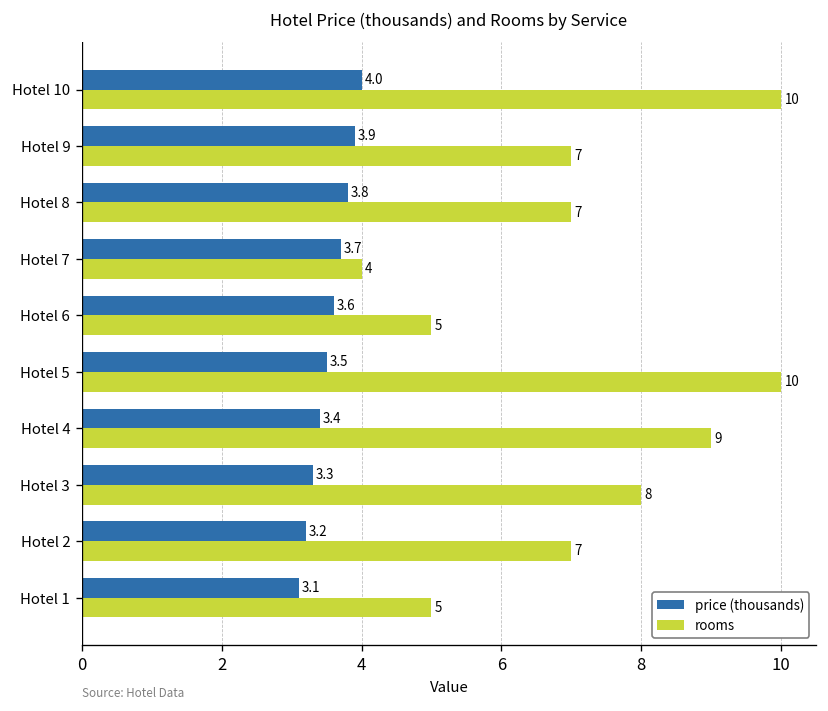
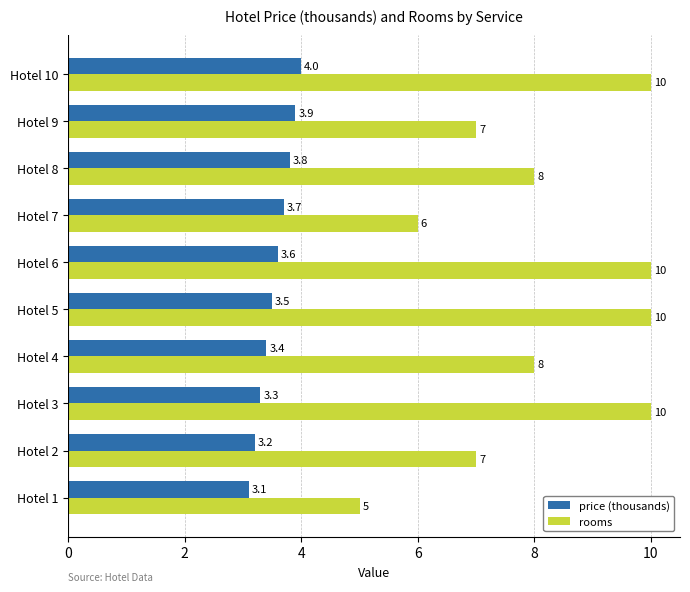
rooms, Hotel 8: 7 -> 8
rooms, Hotel 7: 4 -> 6
rooms, Hotel 6: 5 -> 10
rooms, Hotel 4: 9 -> 8
rooms, Hotel 3: 8 -> 10
